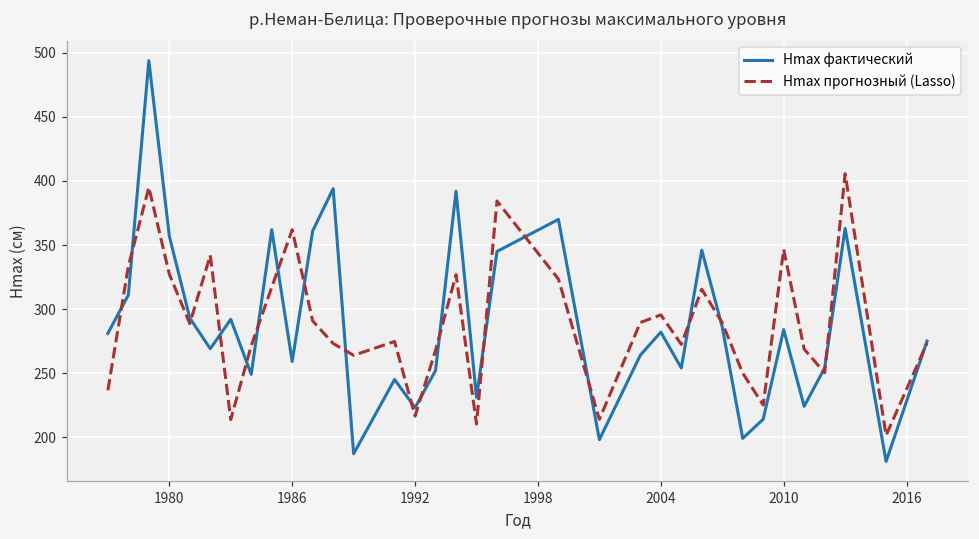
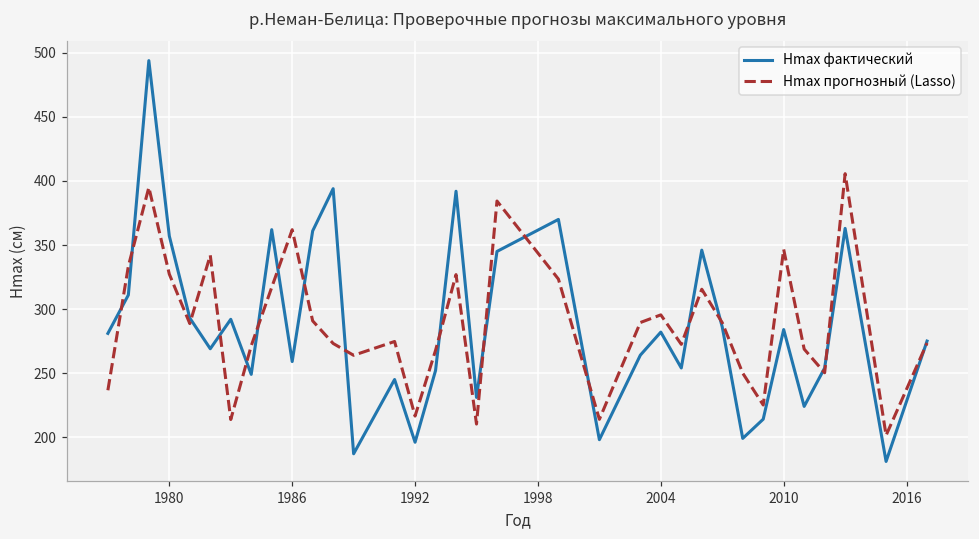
Hmax фактический, 1992: 223 -> 196
